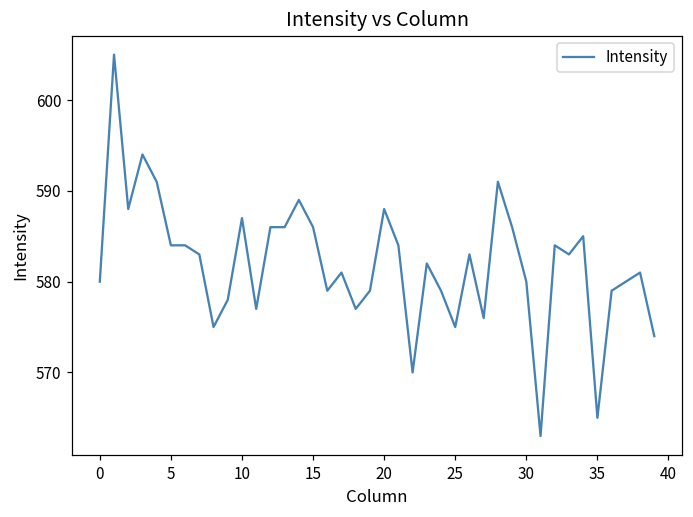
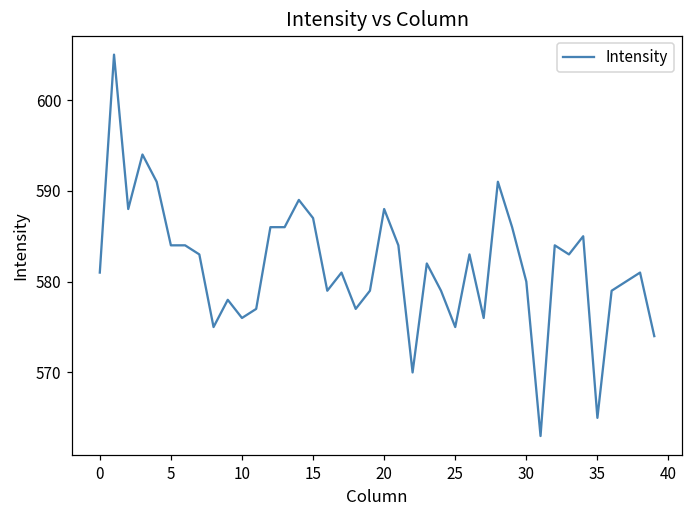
0: 580 -> 581
10: 587 -> 576
15: 586 -> 587
